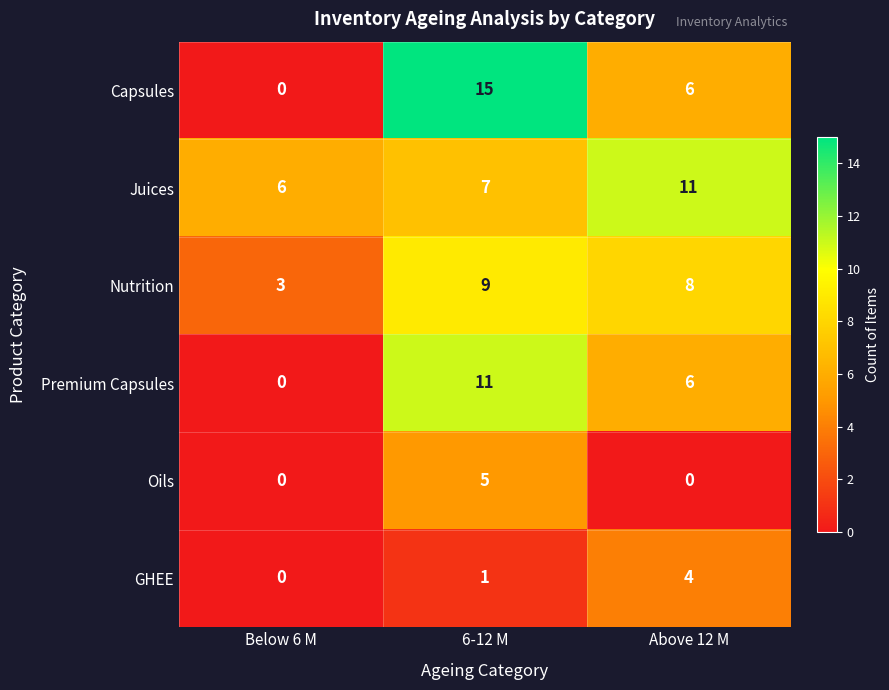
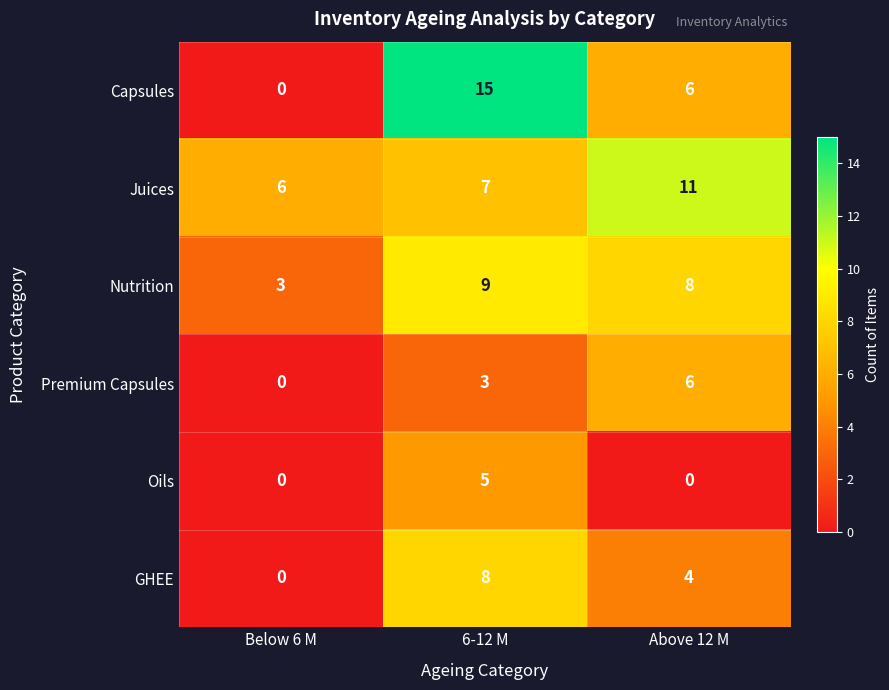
Premium Capsules, 6-12 M: 11 -> 3
GHEE, 6-12 M: 1 -> 8
